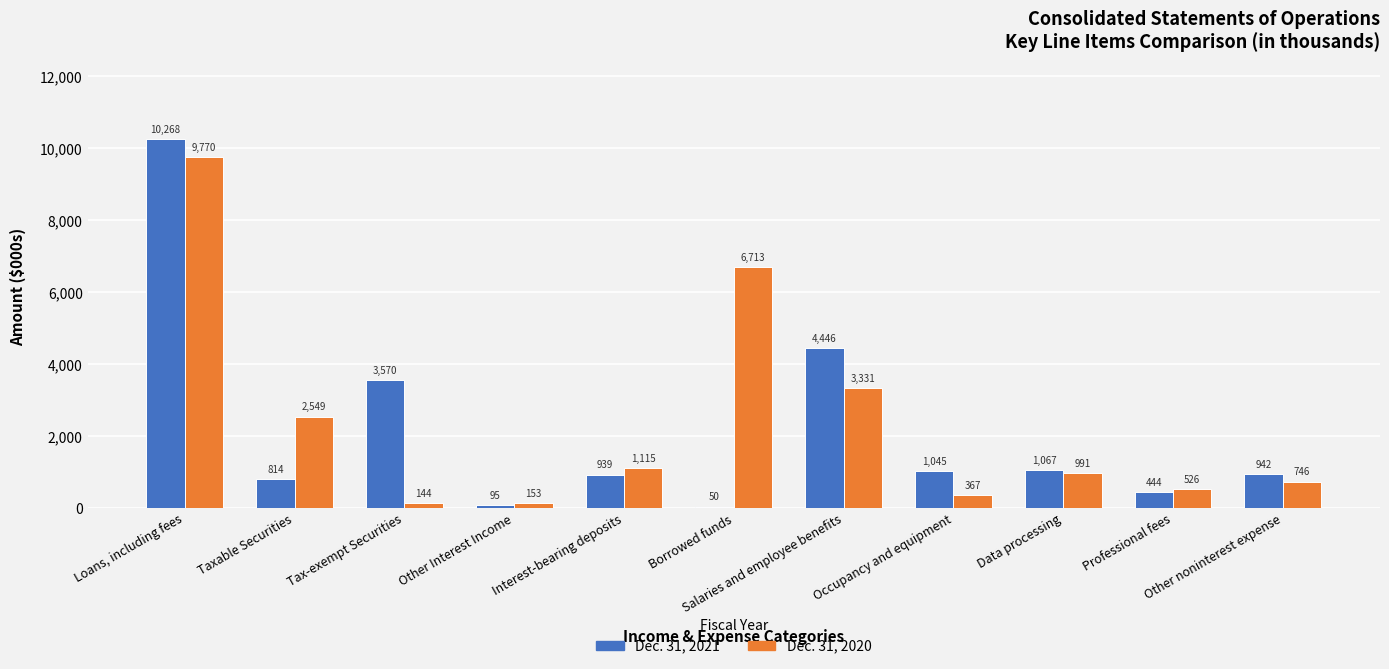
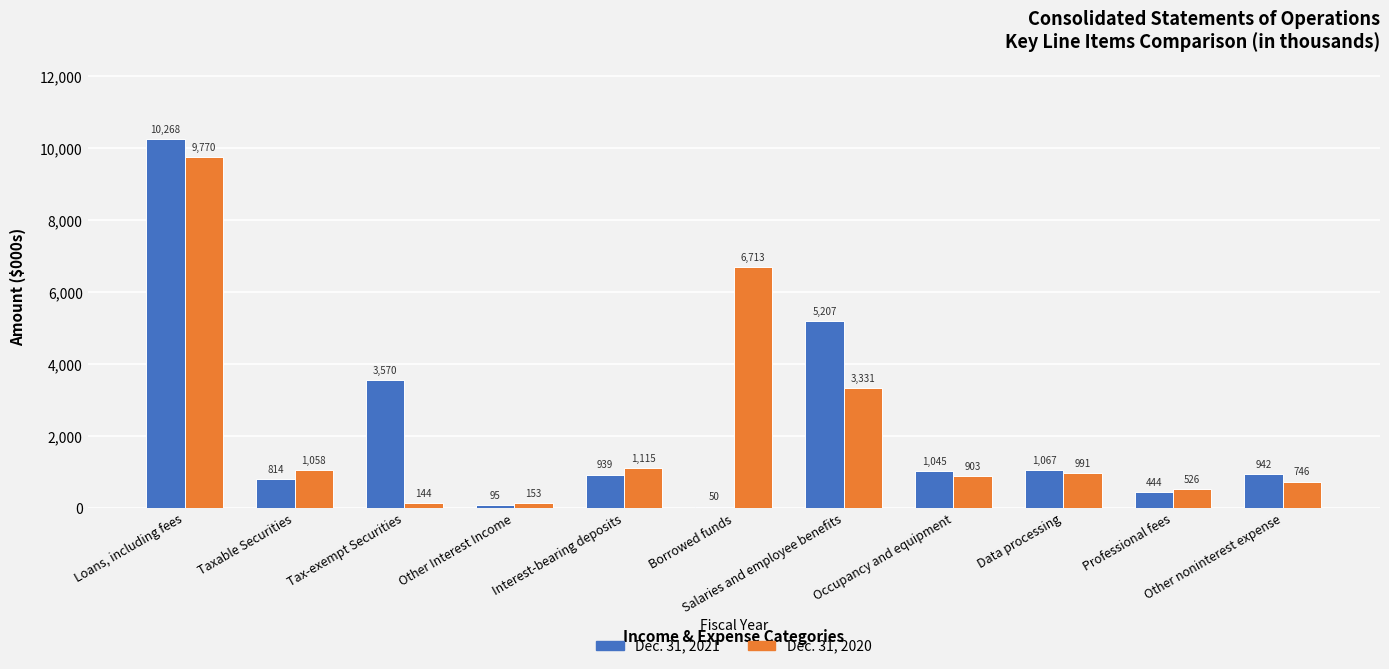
Dec. 31, 2020, Taxable Securities: 2,549 -> 1,058
Dec. 31, 2021, Salaries and employee benefits: 4,446 -> 5,207
Dec. 31, 2020, Occupancy and equipment: 367 -> 903
